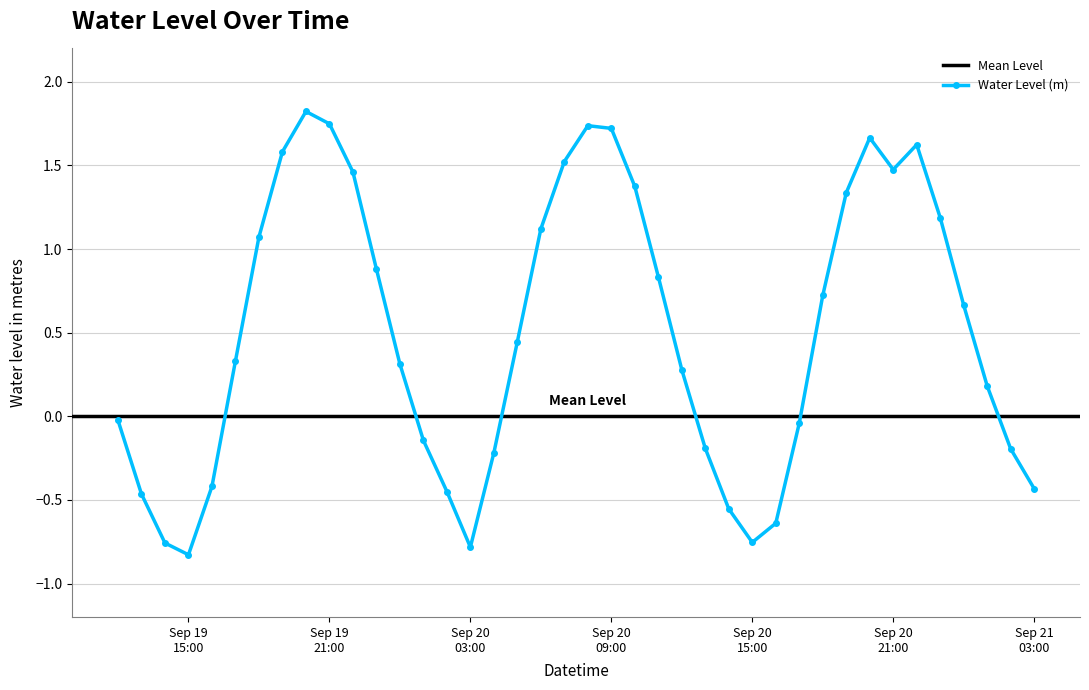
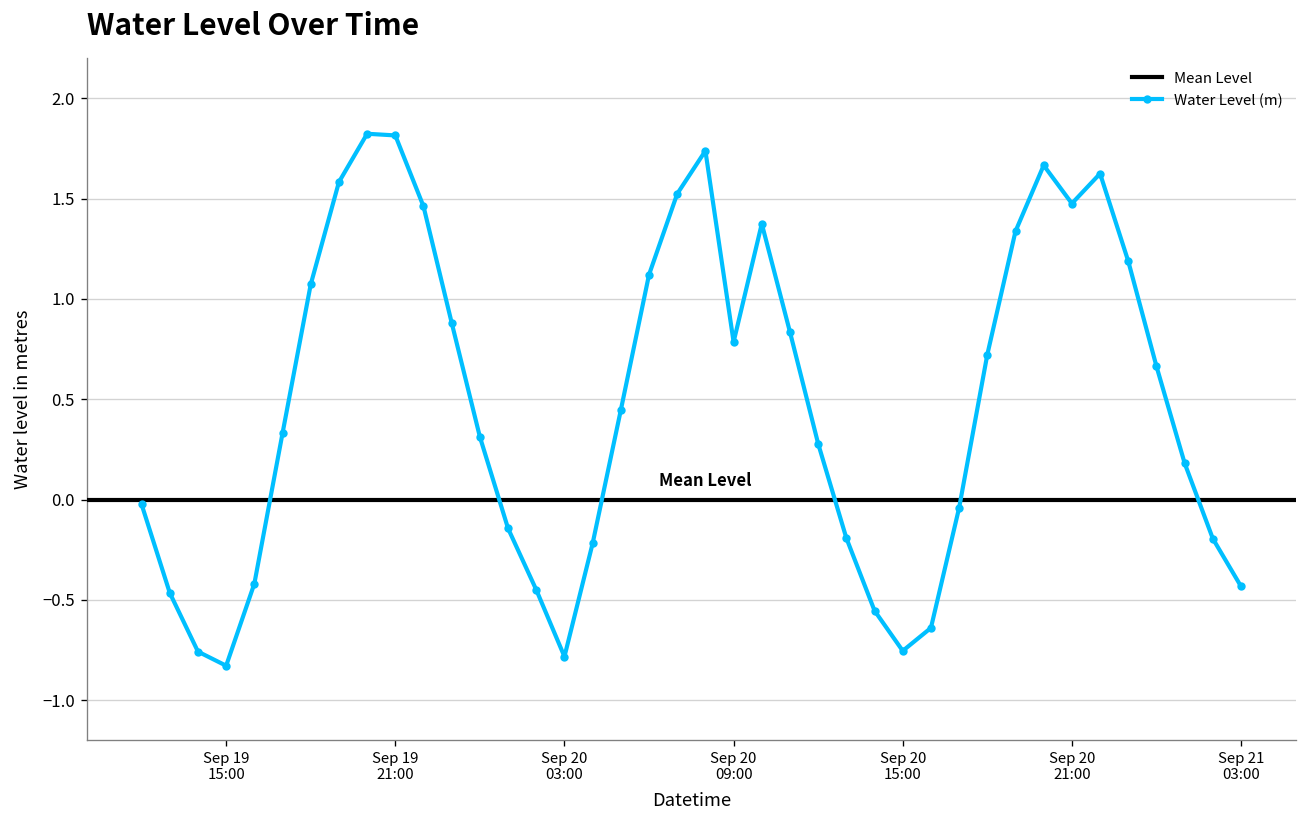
Sep 19 21:00: 1.75 -> 1.81
Sep 20 09:00: 1.72 -> 0.79
